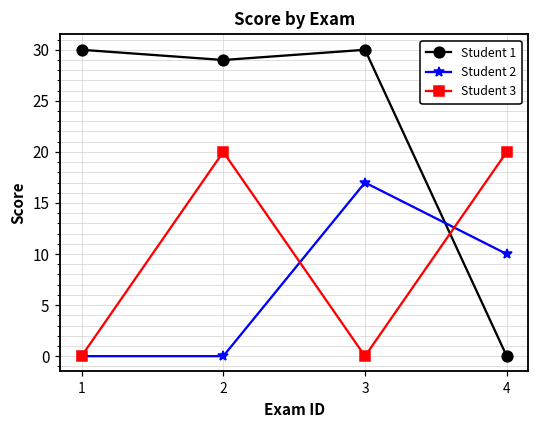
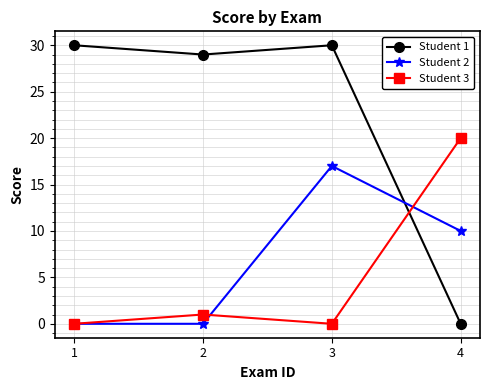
Student 3, 2: 20 -> 1
